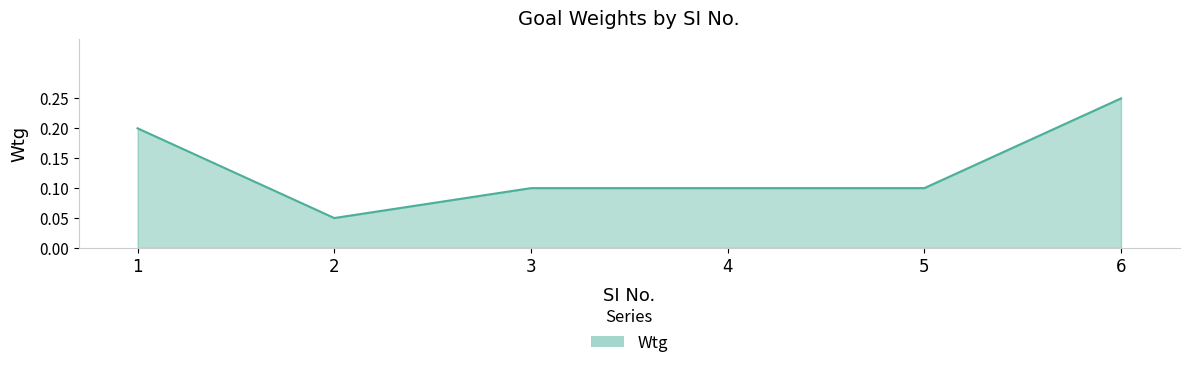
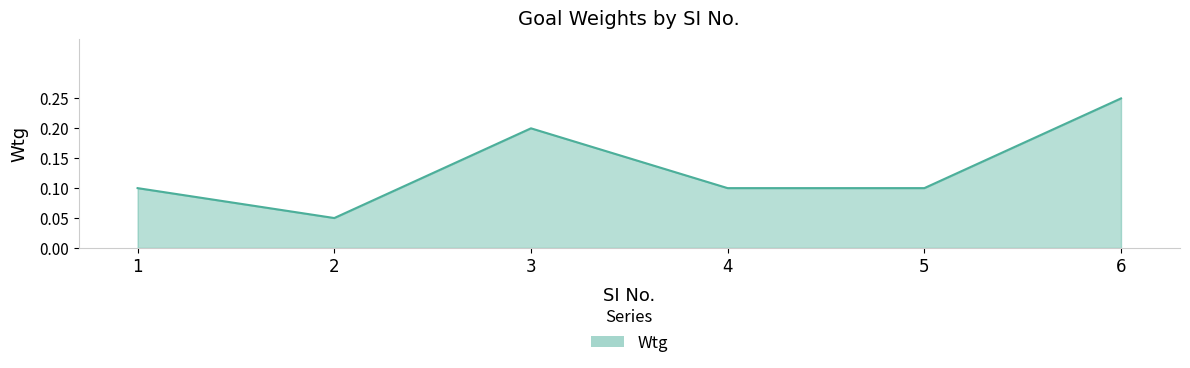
1: 0.2 -> 0.1
3: 0.1 -> 0.2
